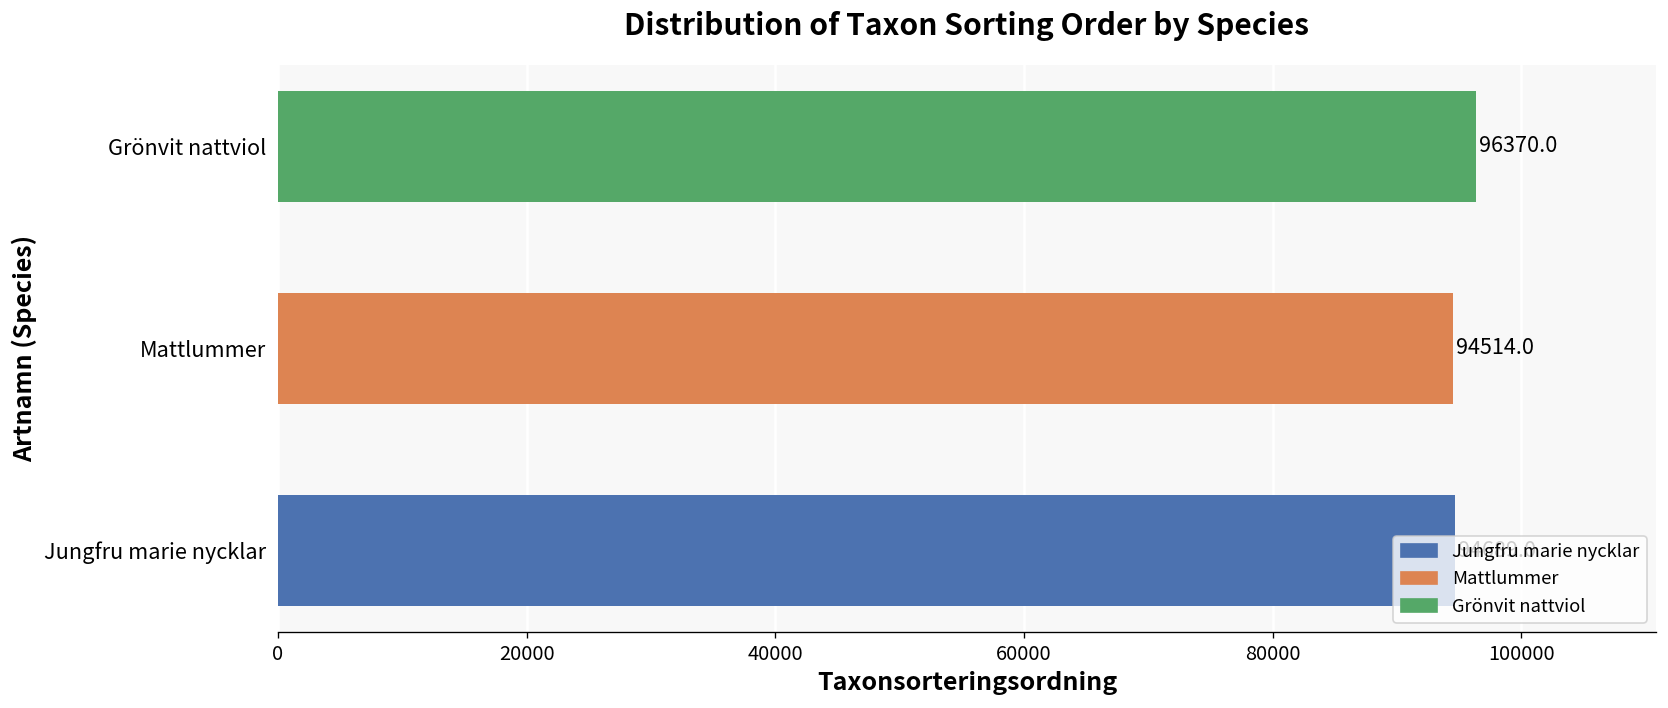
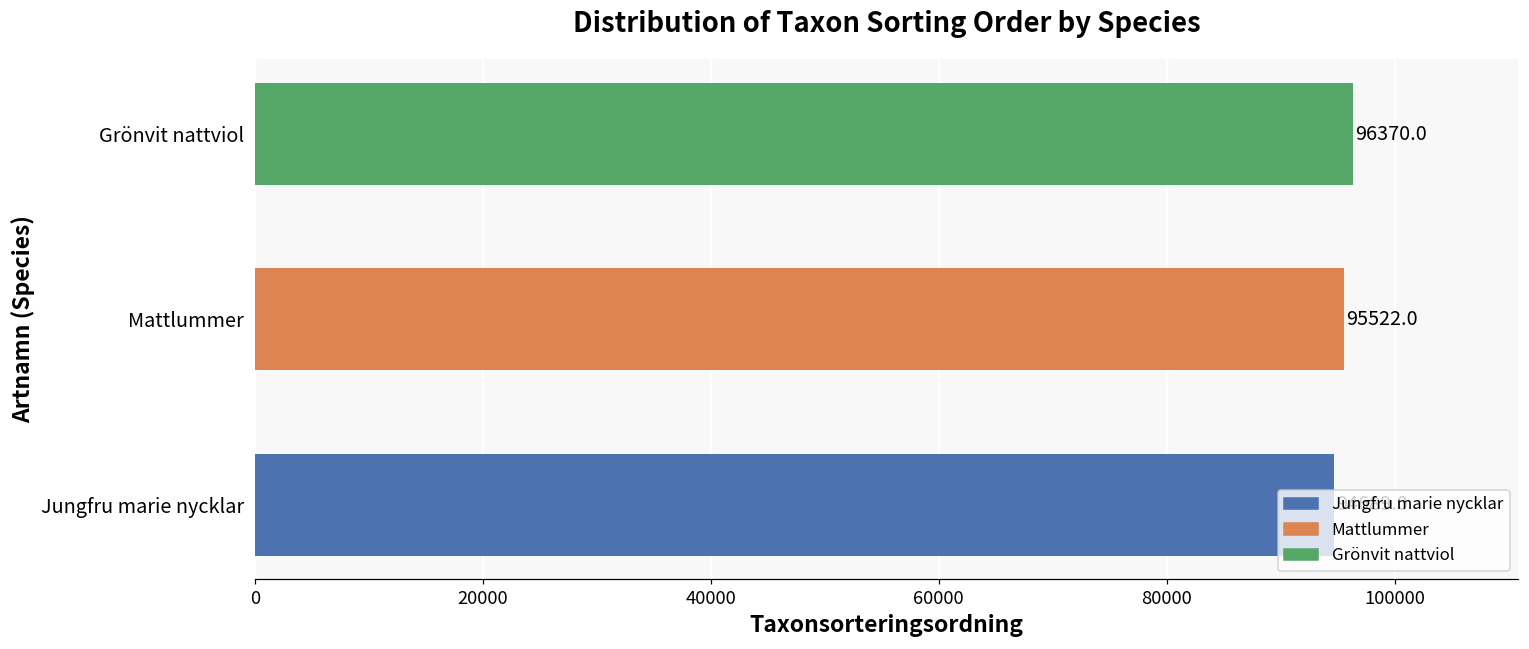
Mattlummer: 94514.0 -> 95522.0
